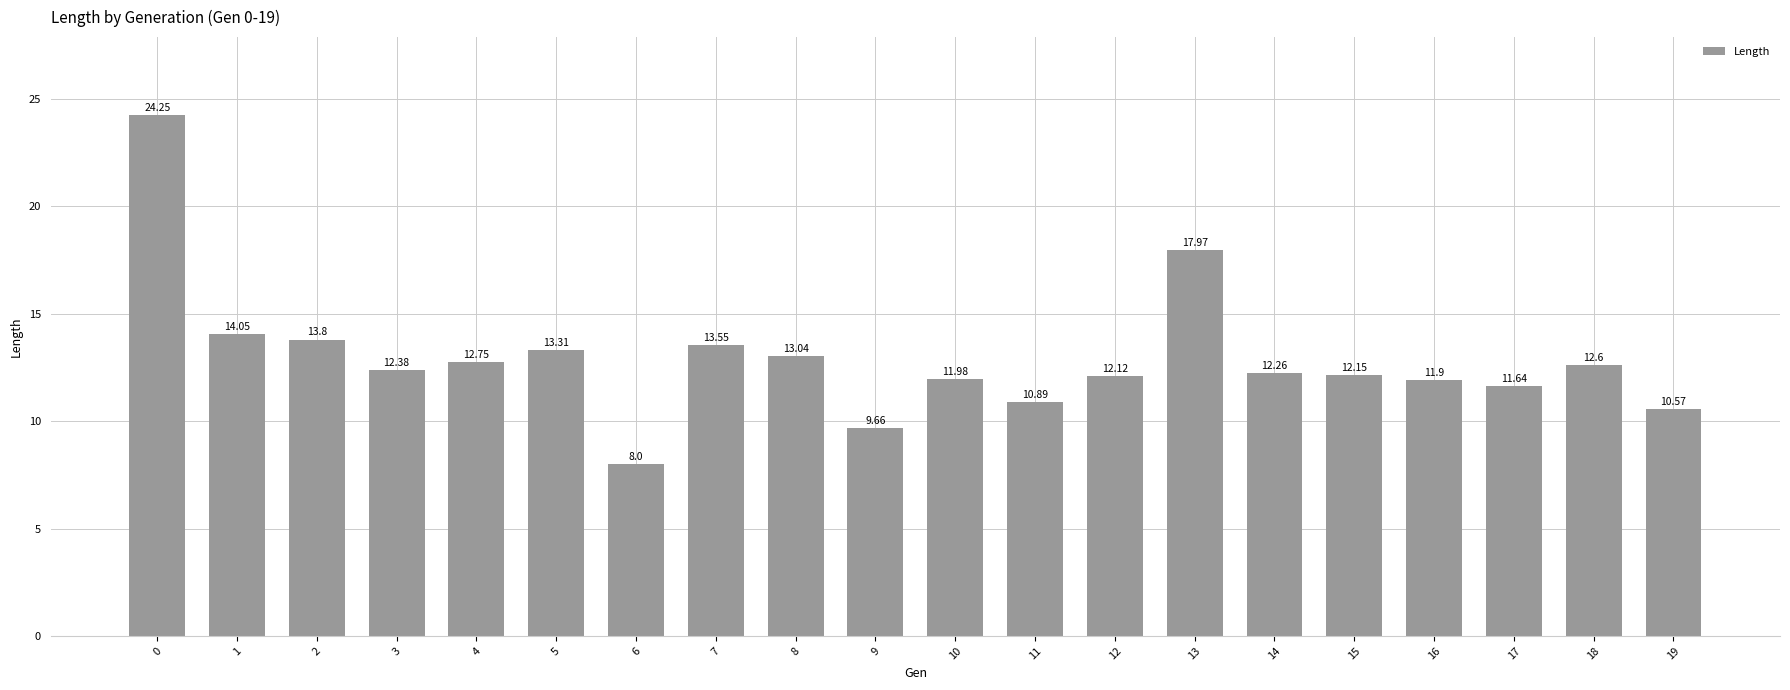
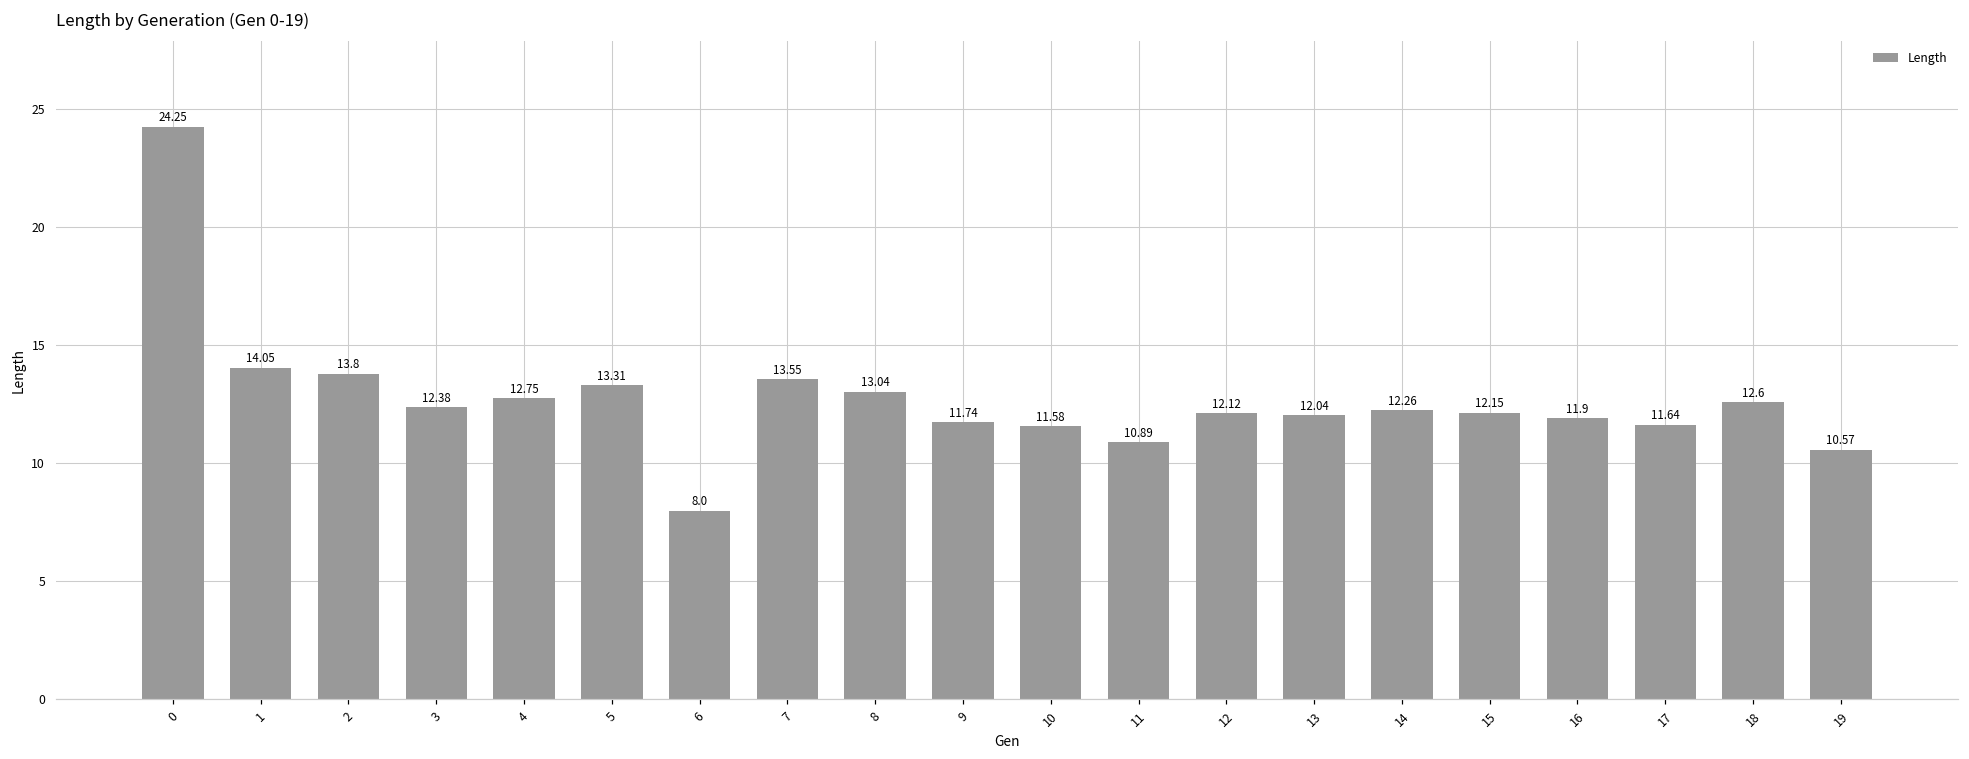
9: 9.66 -> 11.74
10: 11.98 -> 11.58
13: 17.97 -> 12.04
